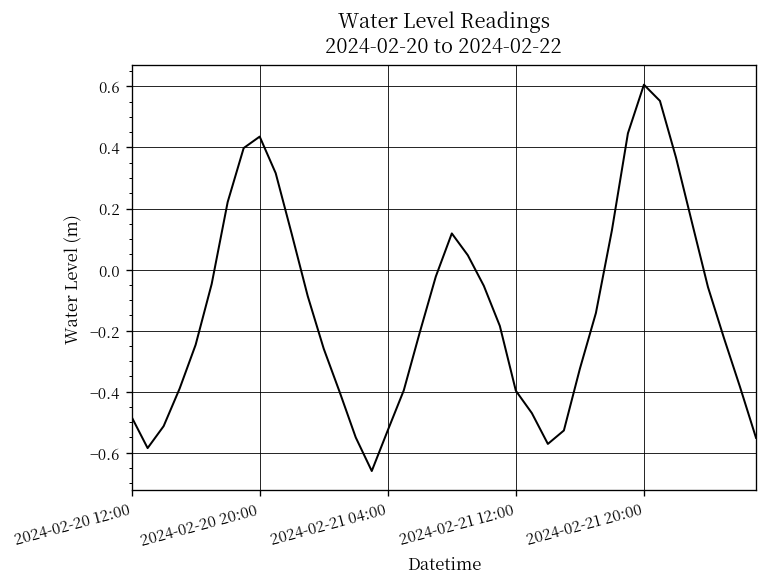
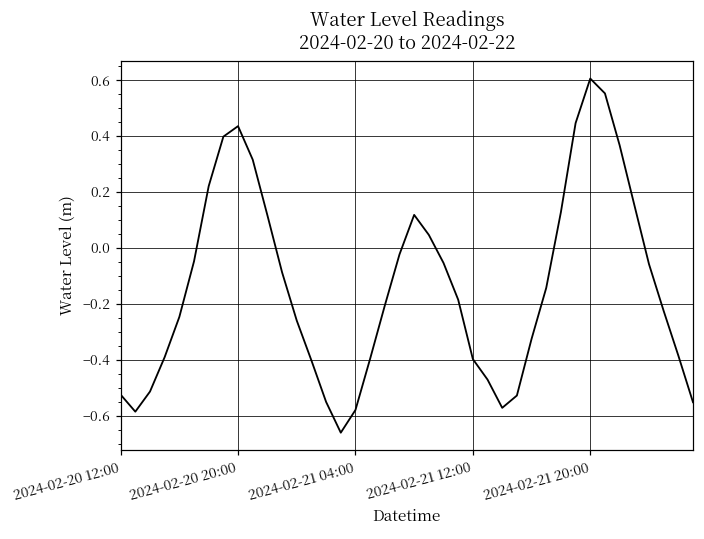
2024-02-20 12:00: -0.48 -> -0.52
2024-02-21 04:00: -0.53 -> -0.58
